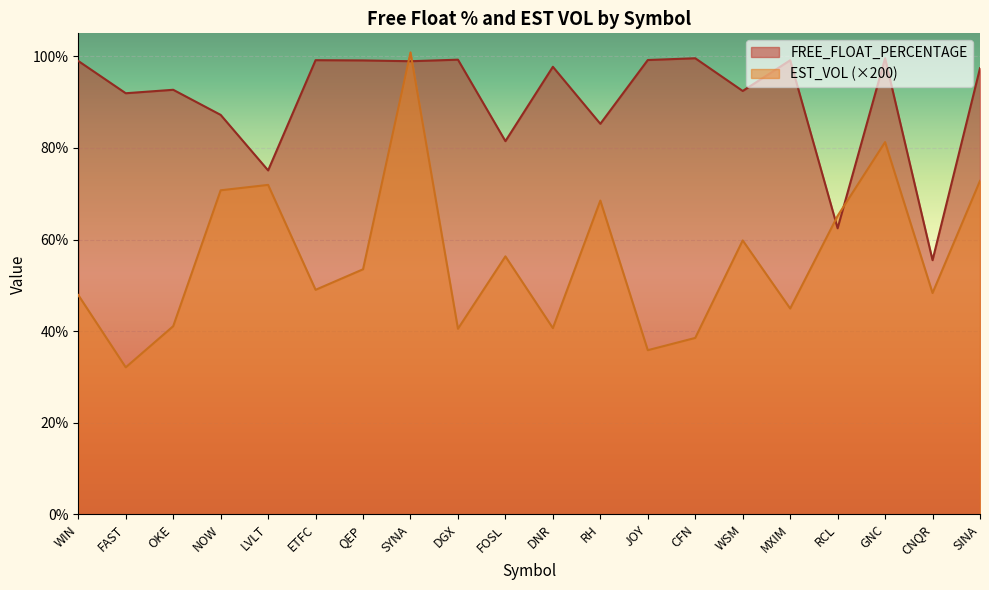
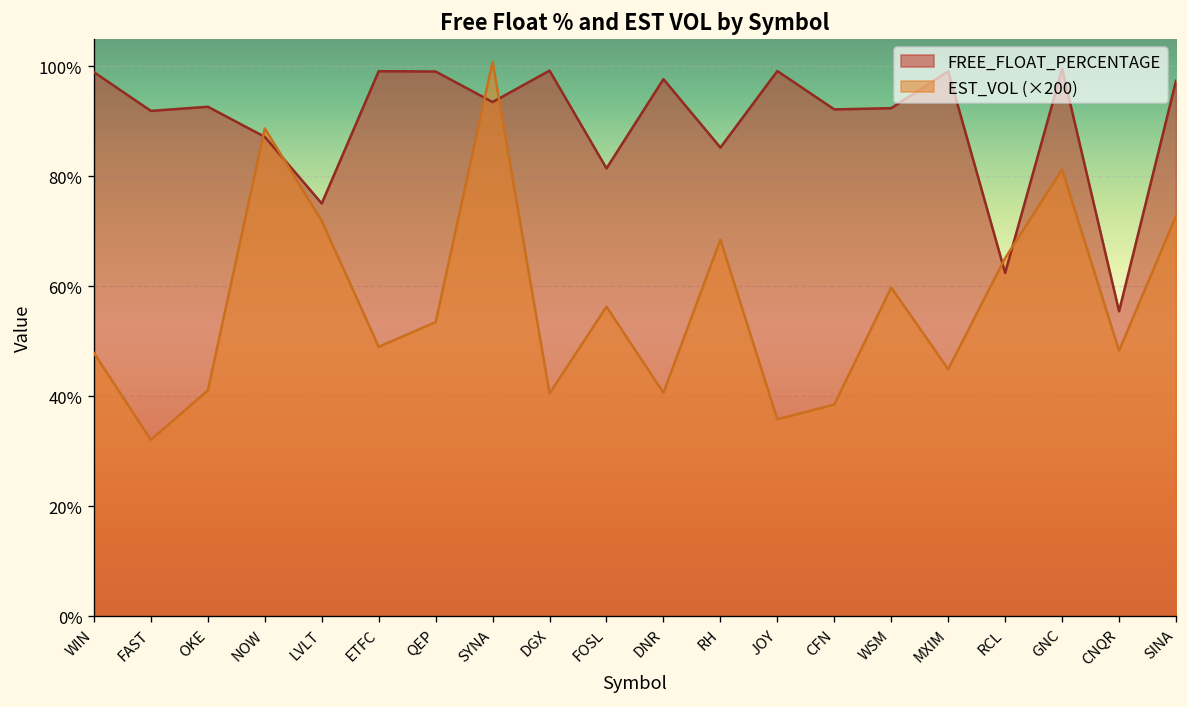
EST_VOL (×200), NOW: 71% -> 89%
FREE_FLOAT_PERCENTAGE, SYNA: 99% -> 94%
FREE_FLOAT_PERCENTAGE, CFN: 100% -> 92%
